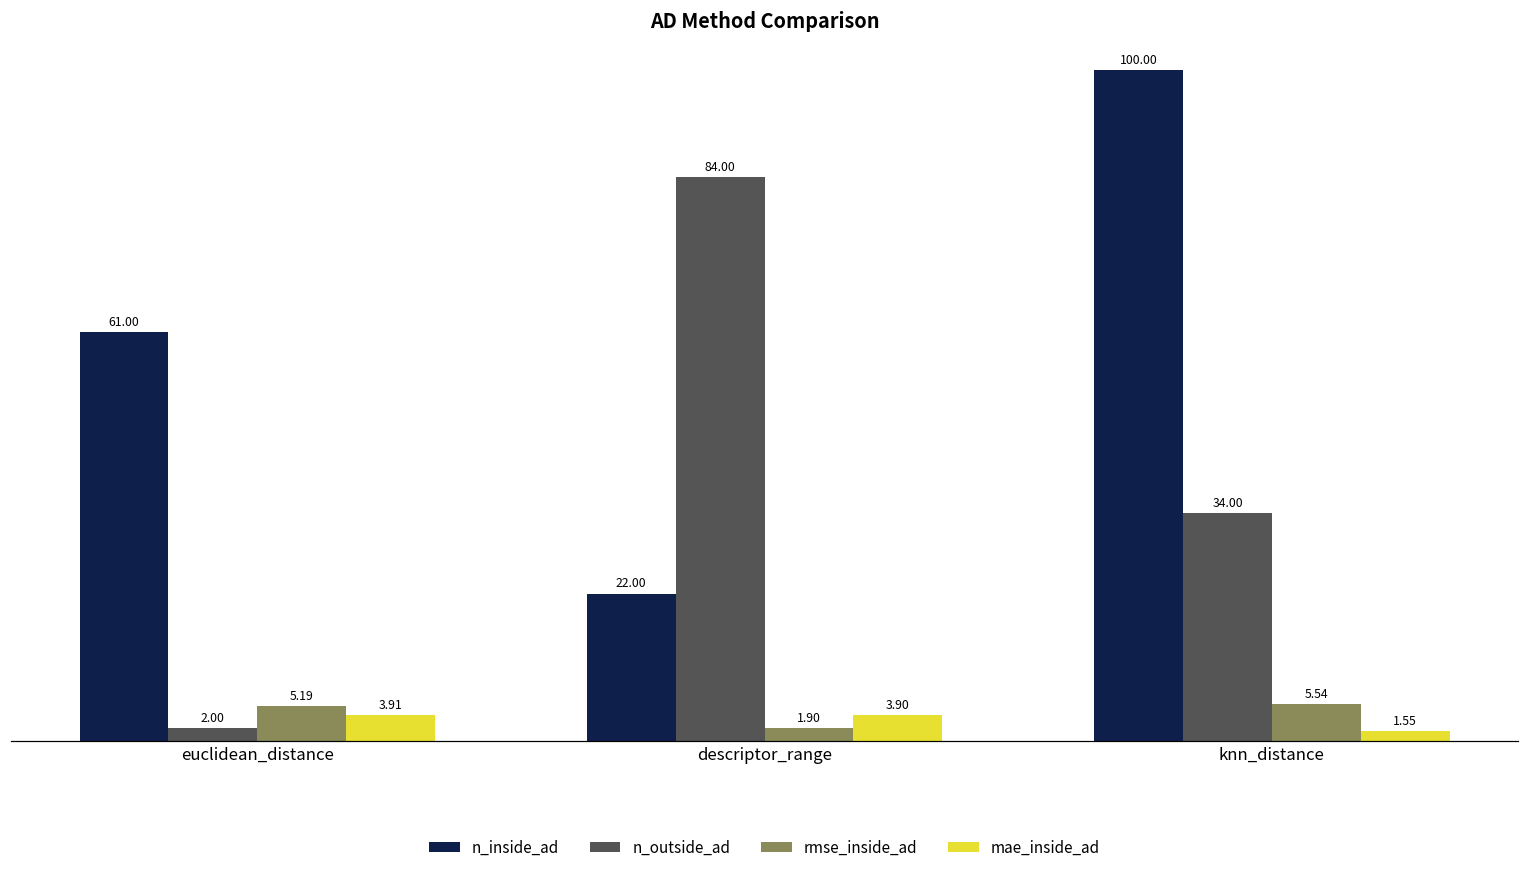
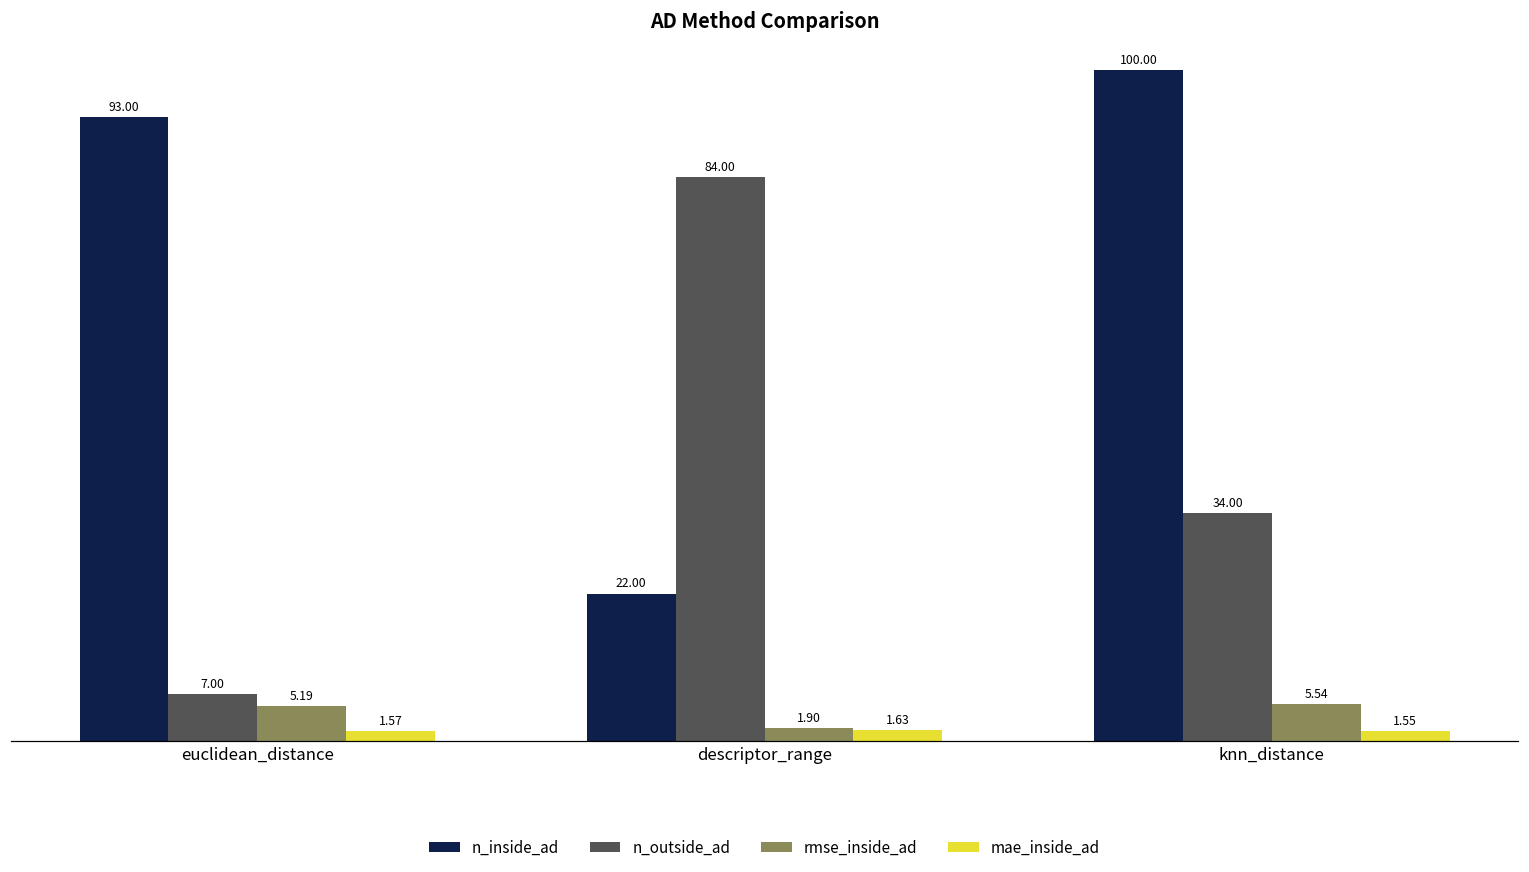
n_inside_ad, euclidean_distance: 61.00 -> 93.00
n_outside_ad, euclidean_distance: 2.00 -> 7.00
mae_inside_ad, euclidean_distance: 3.91 -> 1.57
mae_inside_ad, descriptor_range: 3.90 -> 1.63
